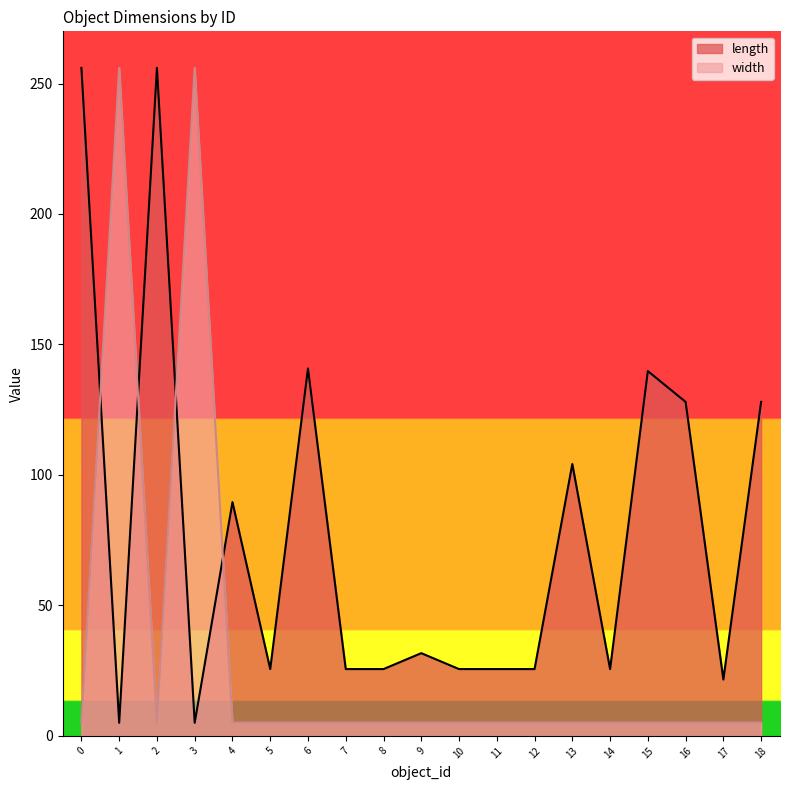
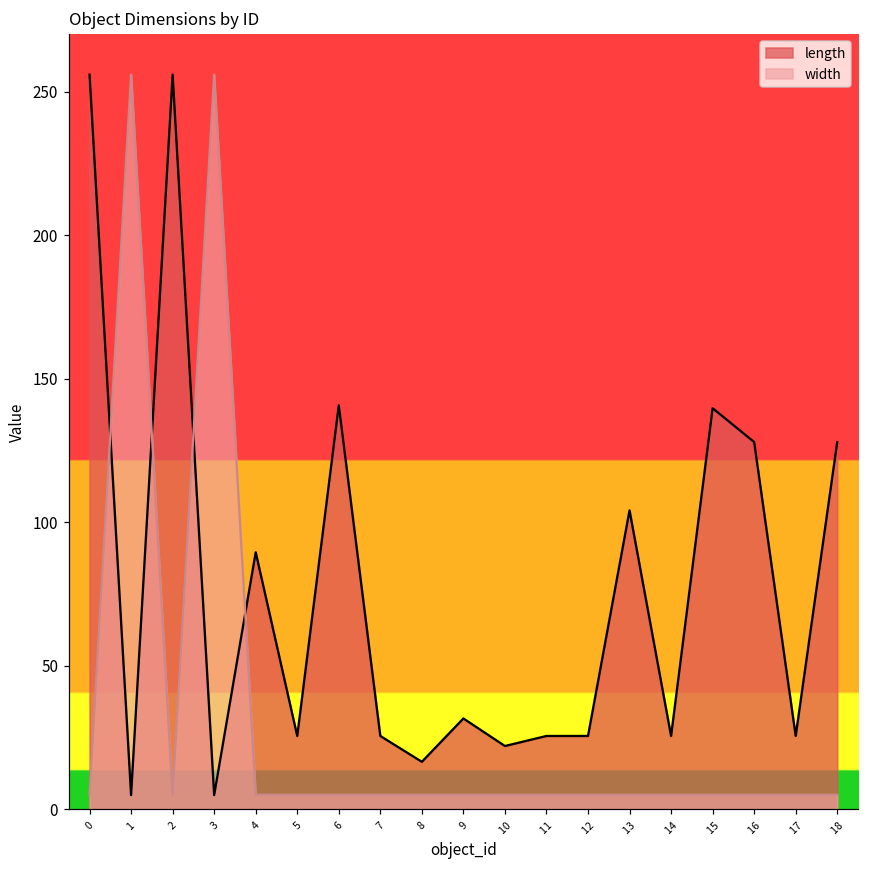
length, 8: 26 -> 17
length, 10: 26 -> 22
length, 17: 22 -> 26
